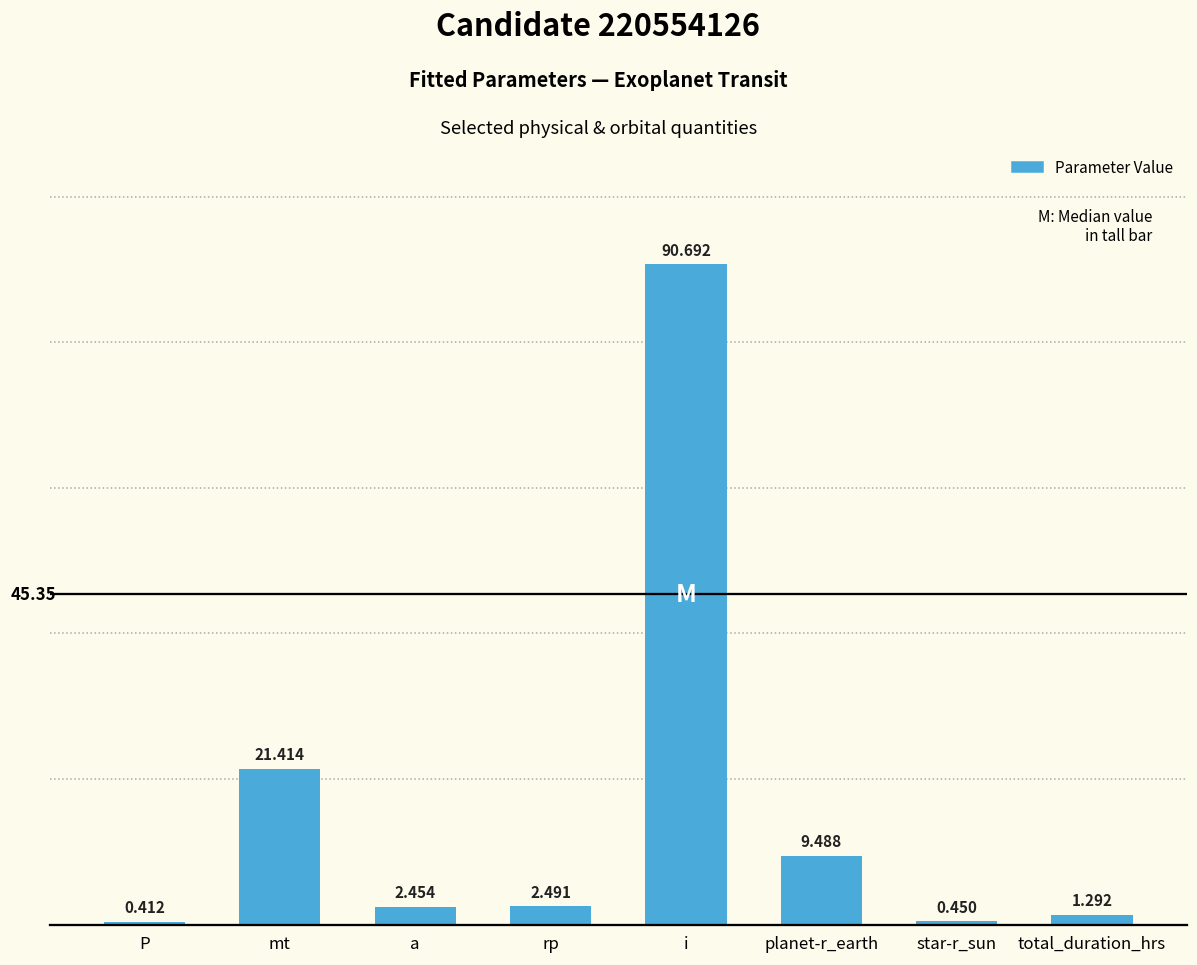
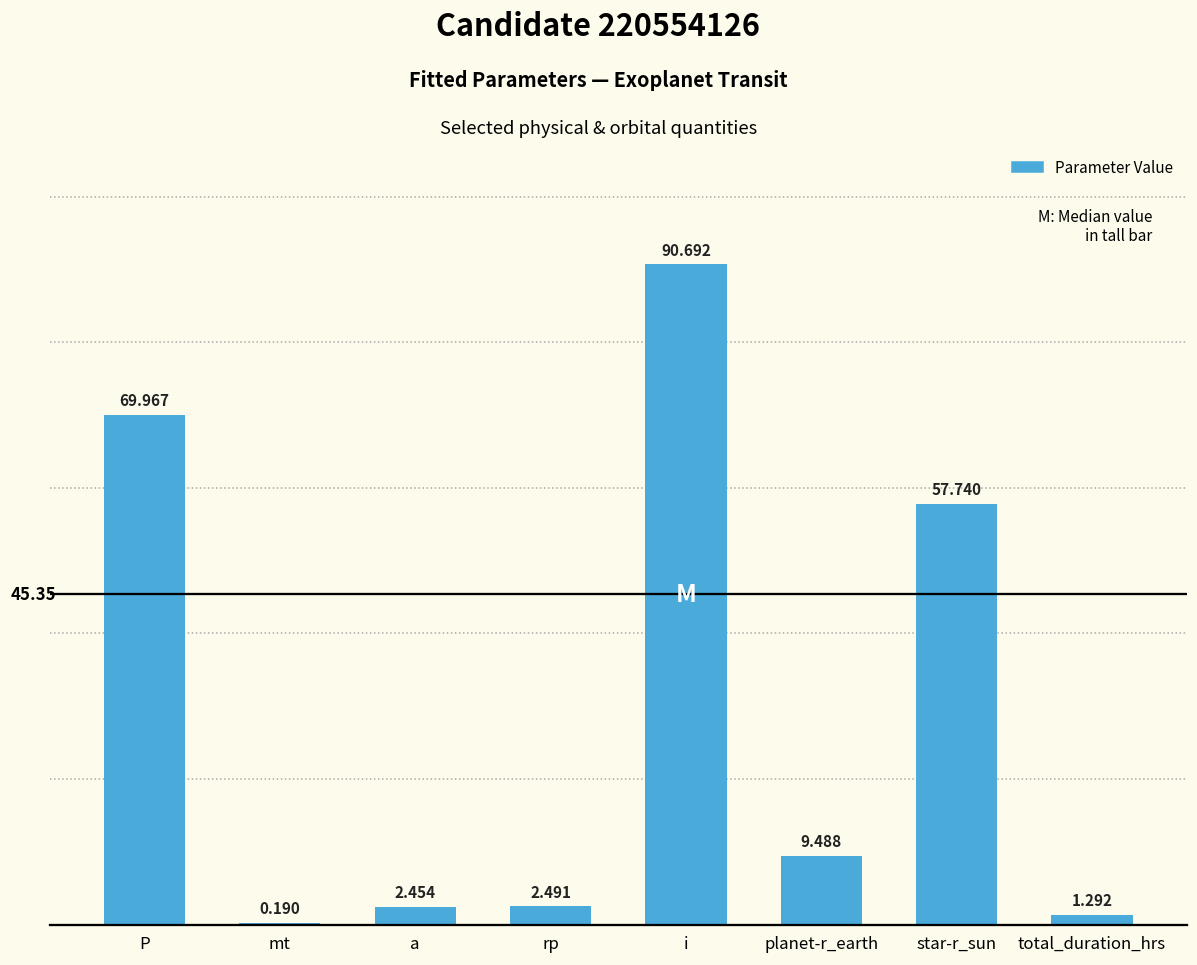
P: 0.412 -> 69.967
mt: 21.414 -> 0.190
star-r_sun: 0.450 -> 57.740
